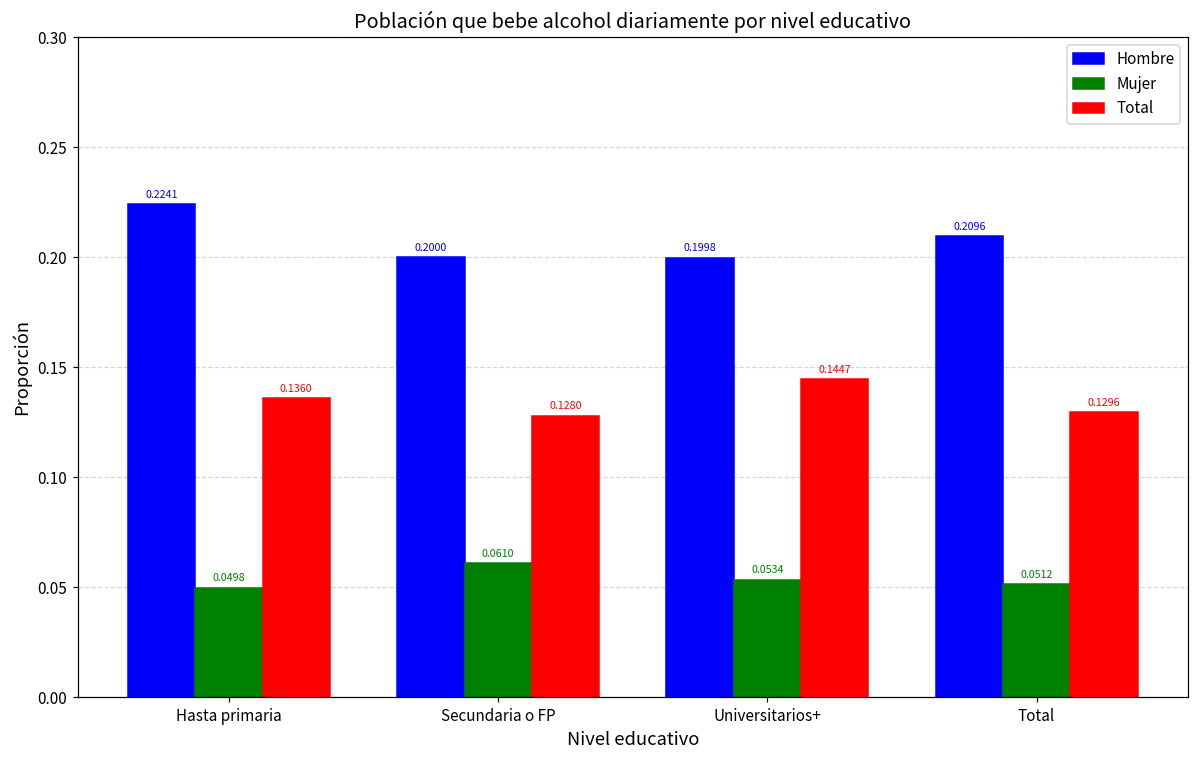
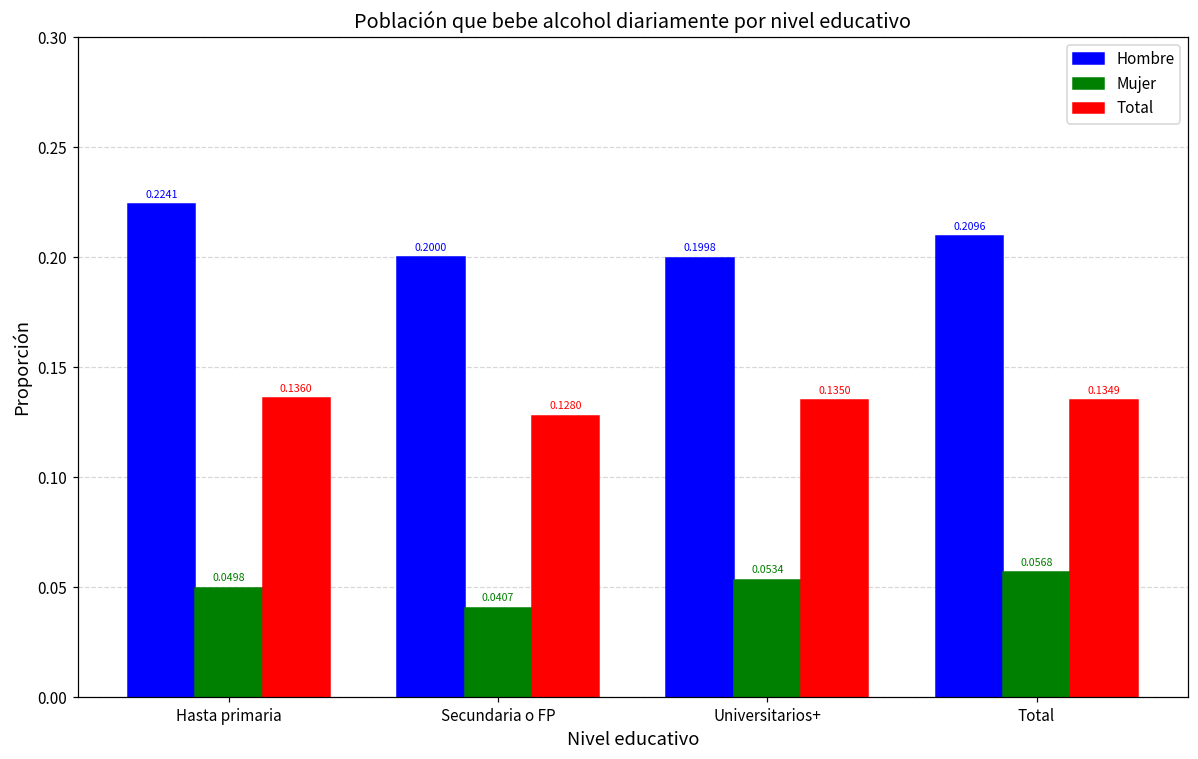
Mujer, Secundaria o FP: 0.0610 -> 0.0407
Total, Universitarios+: 0.1447 -> 0.1350
Mujer, Total: 0.0512 -> 0.0568
Total, Total: 0.1296 -> 0.1349
